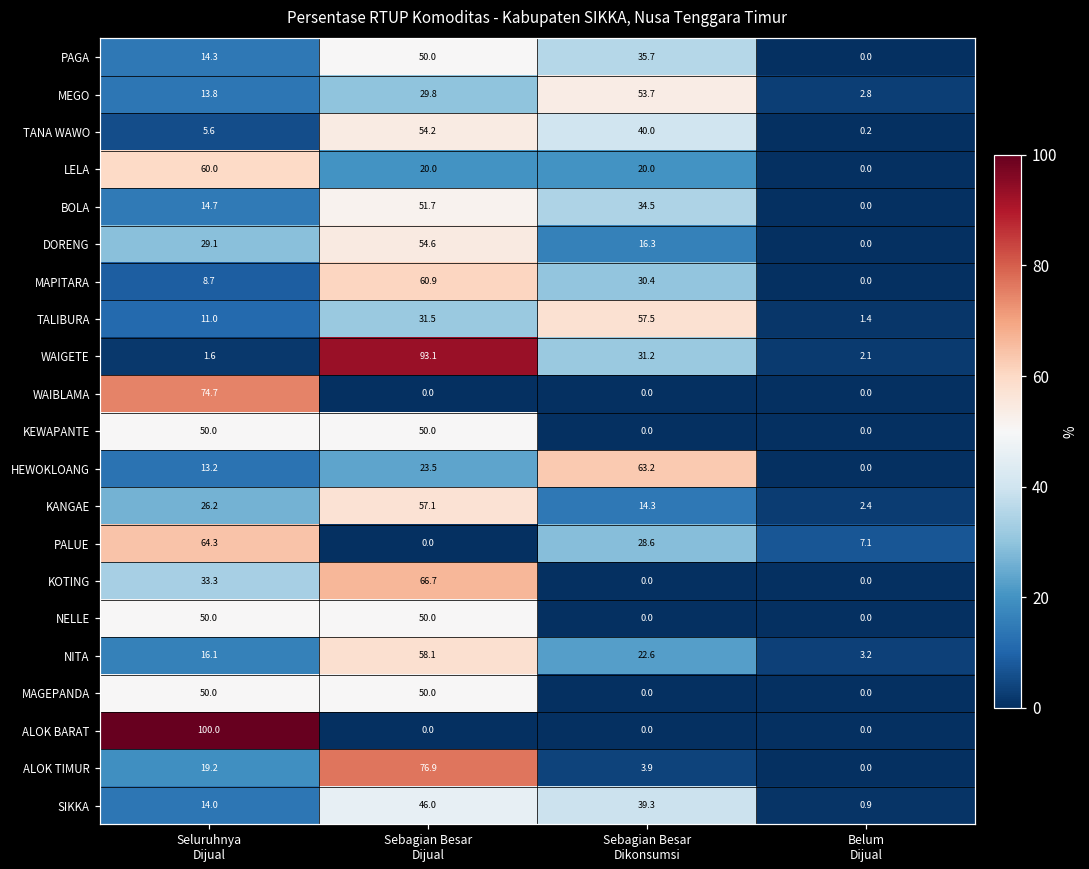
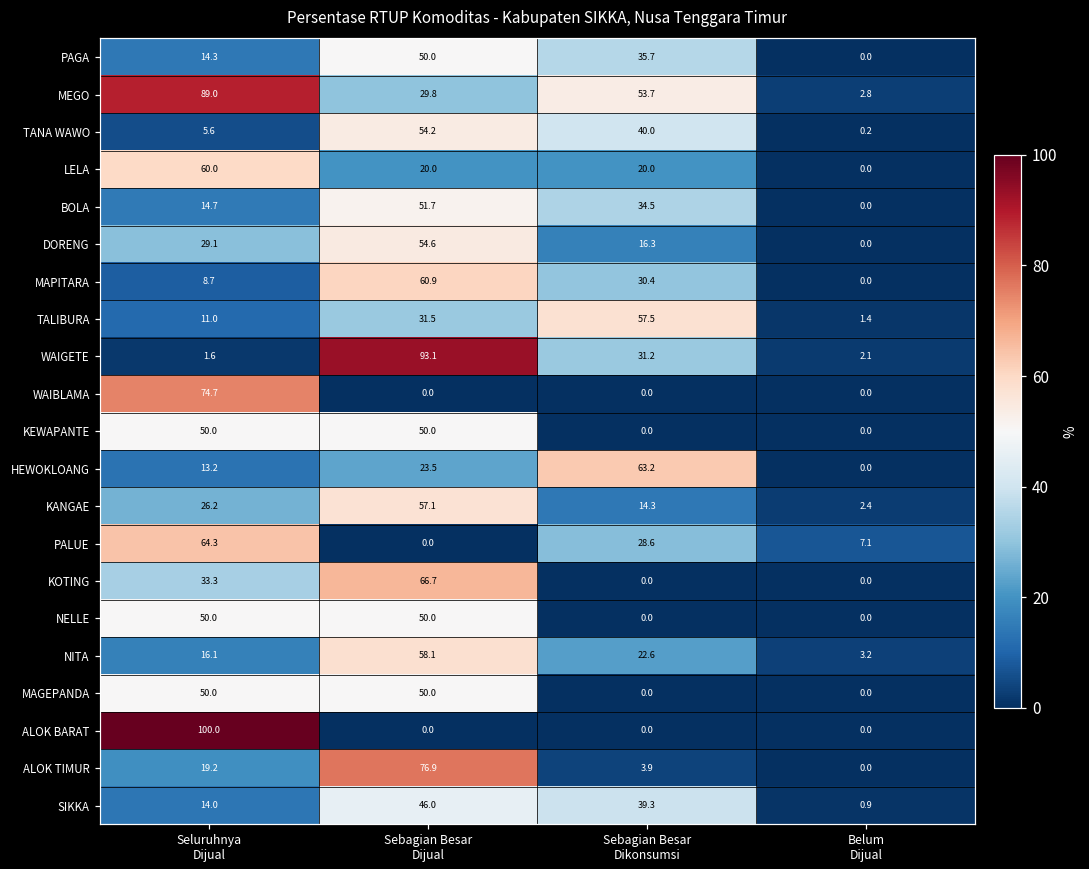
MEGO, Seluruhnya Dijual: 13.8 -> 89.0
